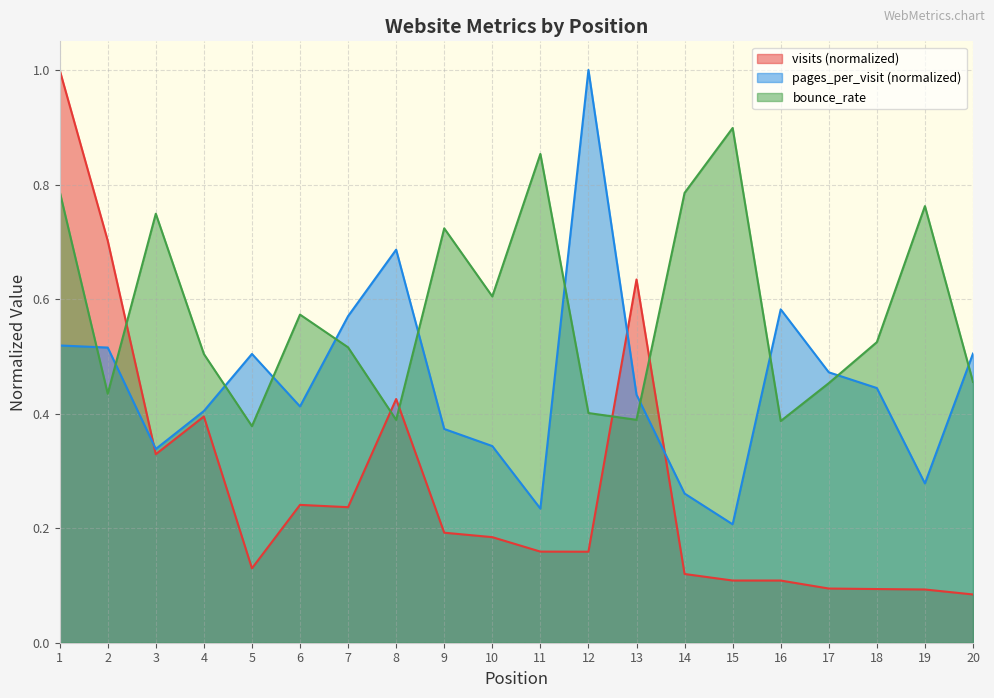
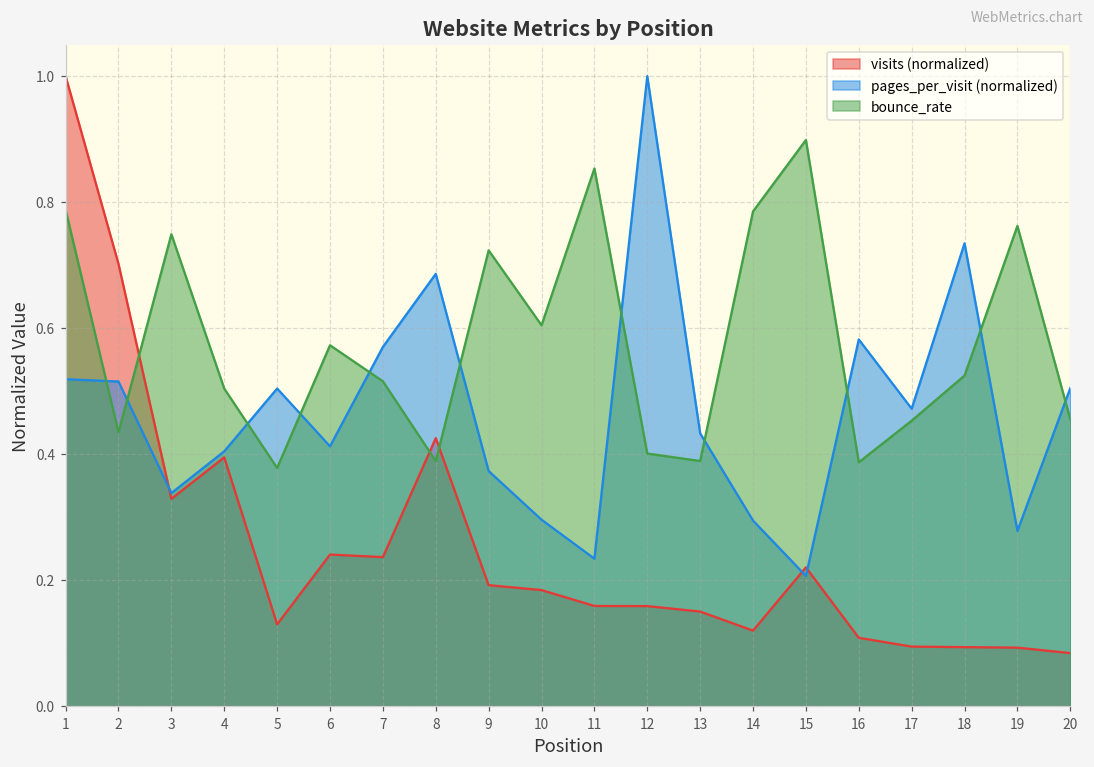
pages_per_visit (normalized), 10: 0.34 -> 0.30
visits (normalized), 13: 0.63 -> 0.15
pages_per_visit (normalized), 14: 0.26 -> 0.29
visits (normalized), 15: 0.11 -> 0.22
pages_per_visit (normalized), 18: 0.44 -> 0.73
